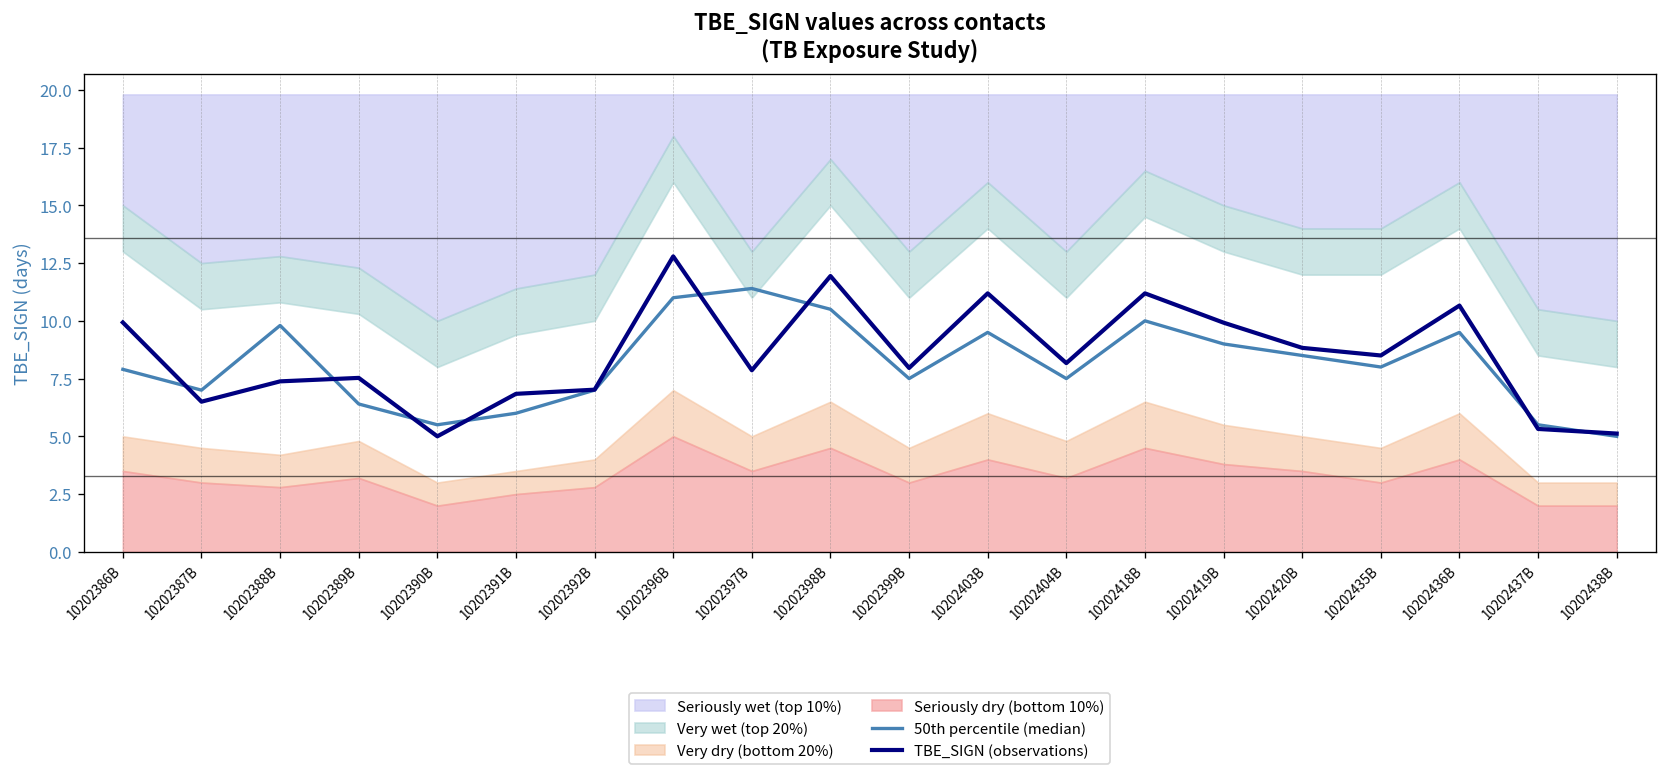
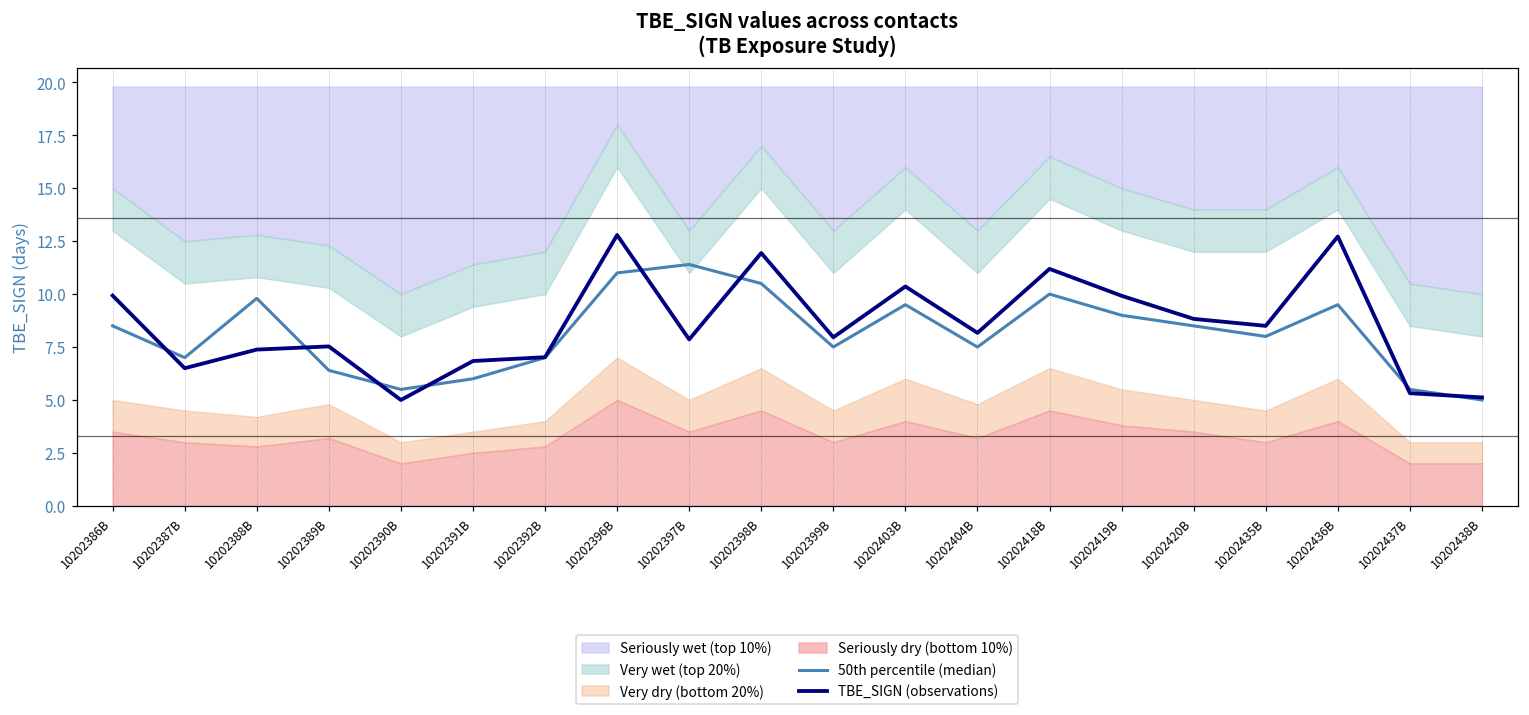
50th percentile (median), 10202386B: 7.9 -> 8.5
TBE_SIGN (observations), 10202403B: 11.2 -> 10.4
TBE_SIGN (observations), 10202436B: 10.7 -> 12.7
